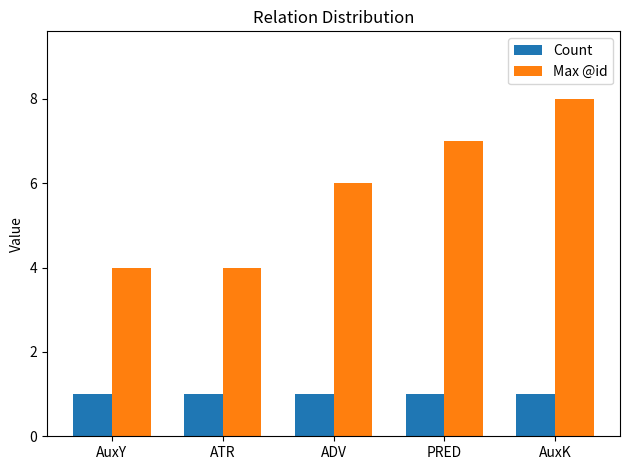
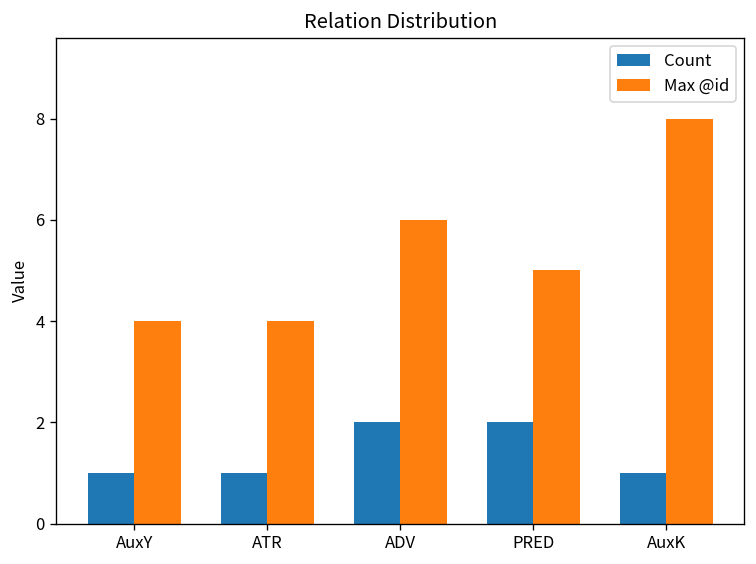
Count, ADV: 1 -> 2
Count, PRED: 1 -> 2
Max @id, PRED: 7 -> 5
